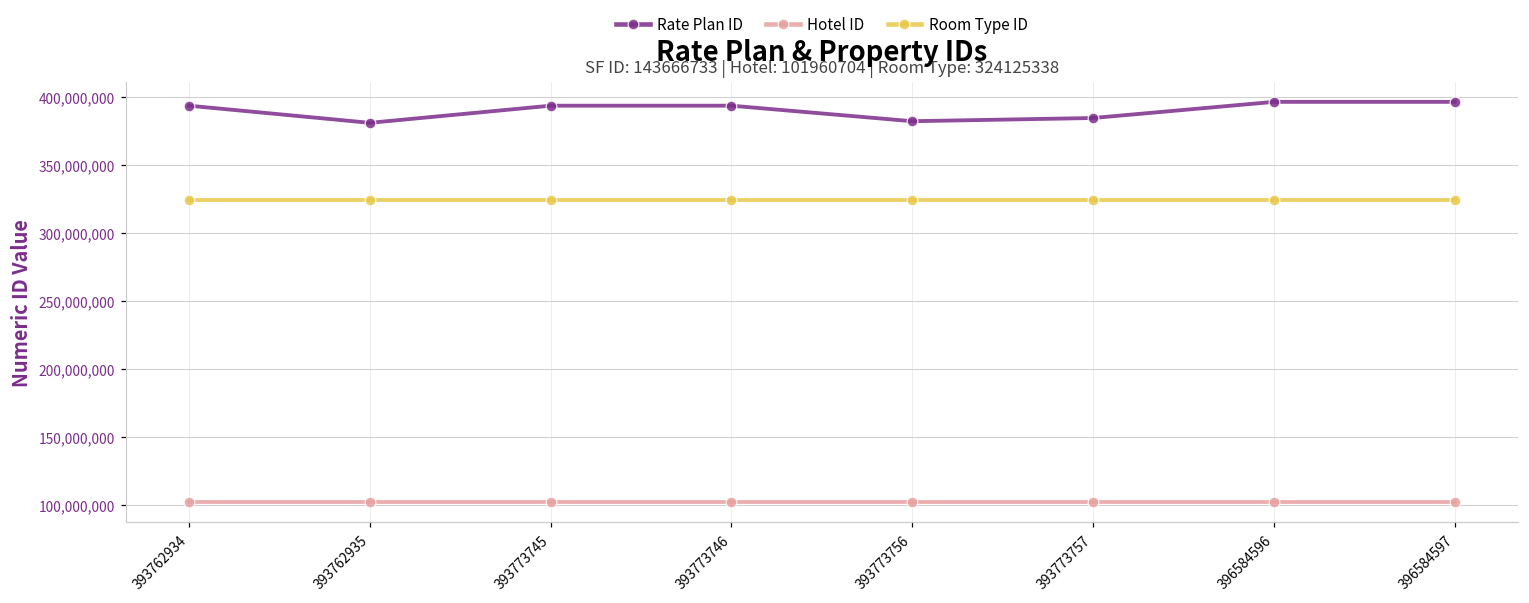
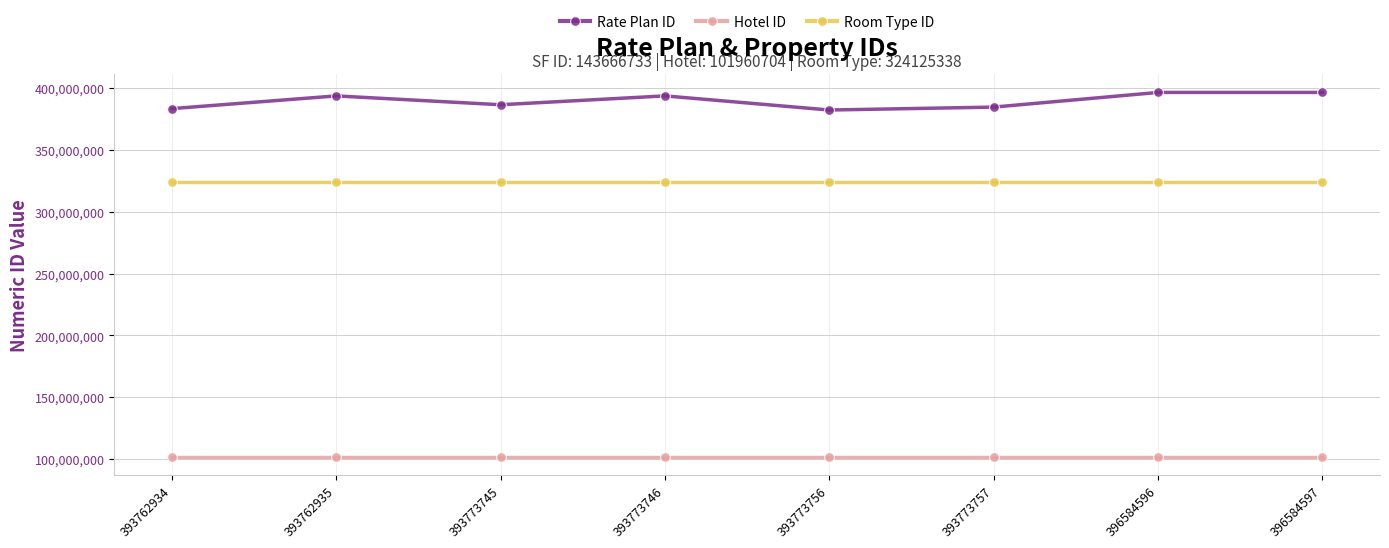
Rate Plan ID, 393762934: 394,000,000 -> 383,000,000
Rate Plan ID, 393762935: 381,000,000 -> 394,000,000
Rate Plan ID, 393773745: 394,000,000 -> 387,000,000
